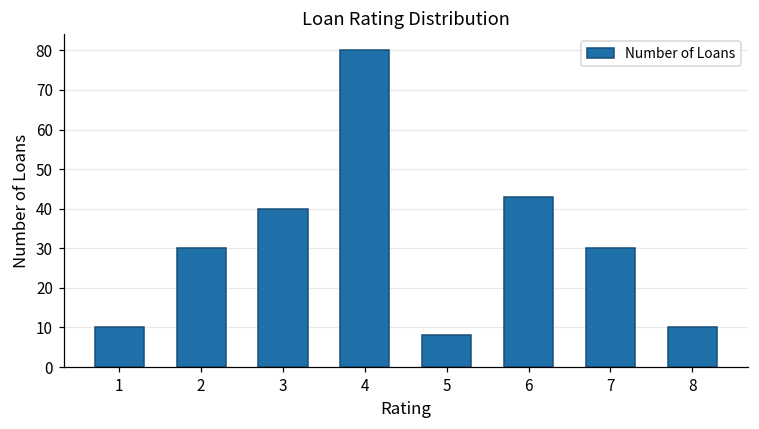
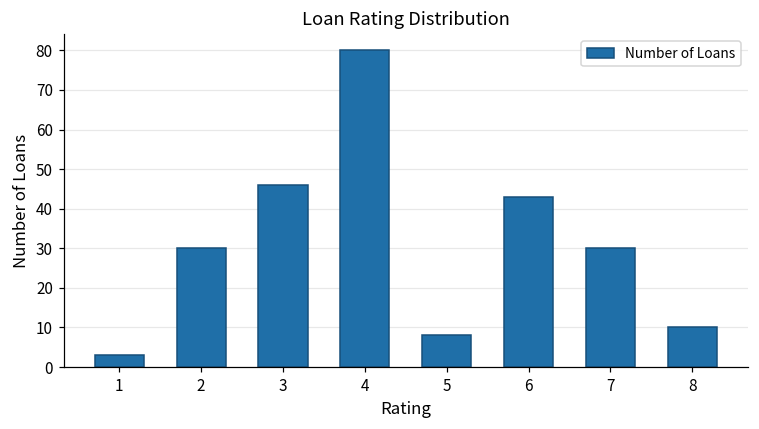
1: 10 -> 3
3: 40 -> 46
